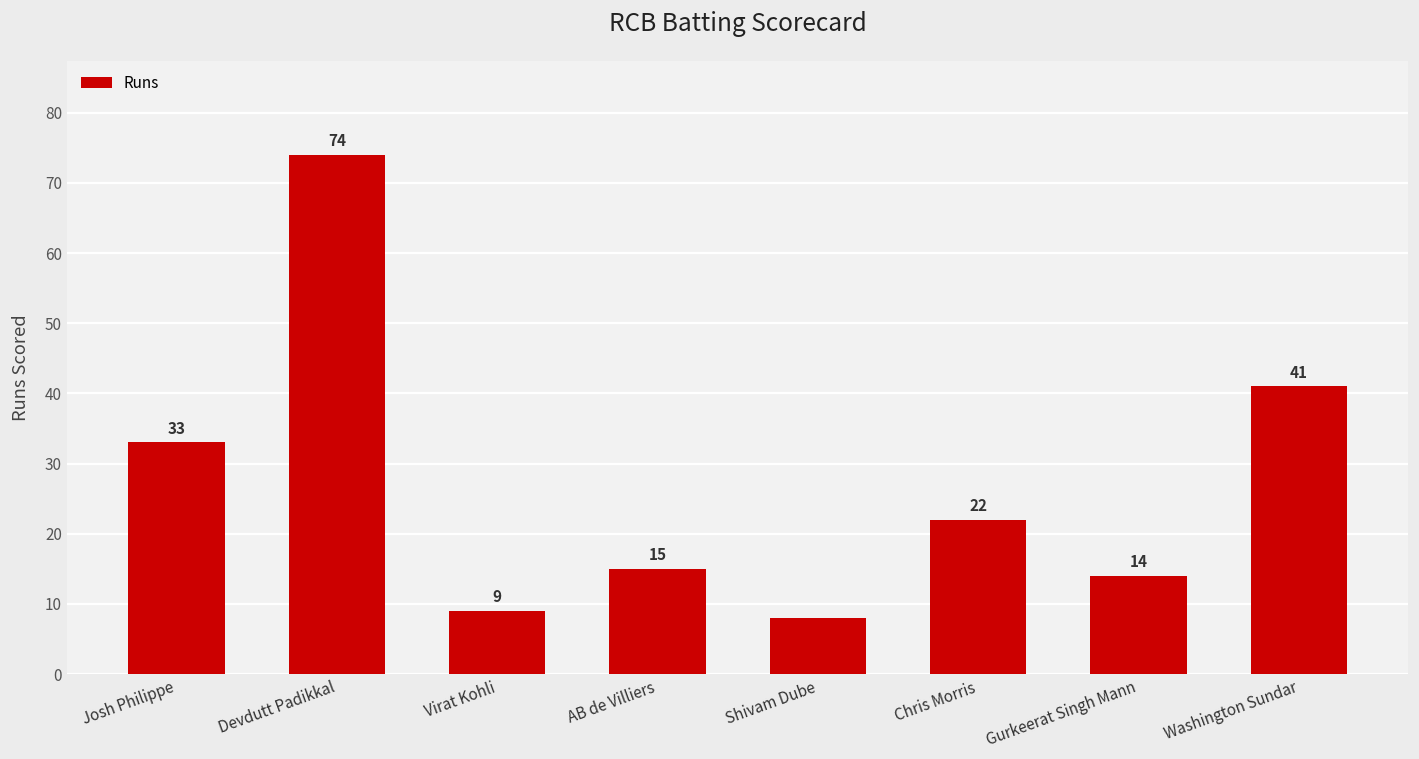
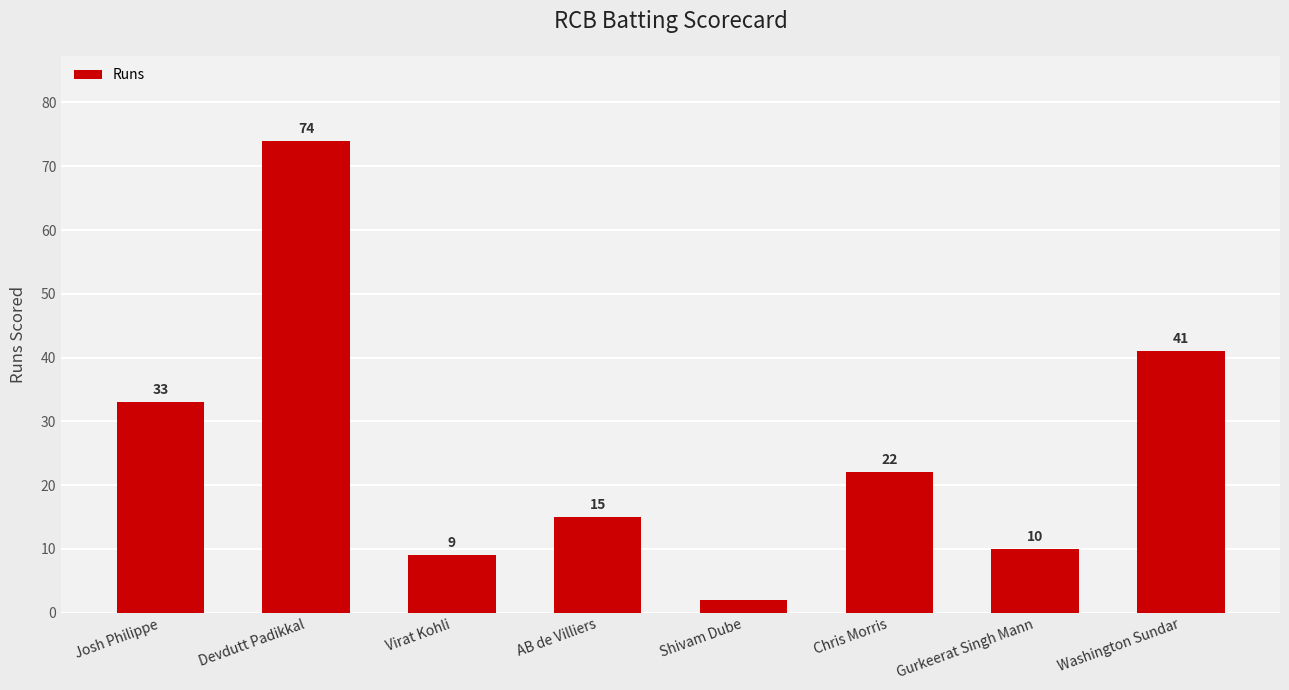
Shivam Dube: 8 -> 2
Gurkeerat Singh Mann: 14 -> 10
